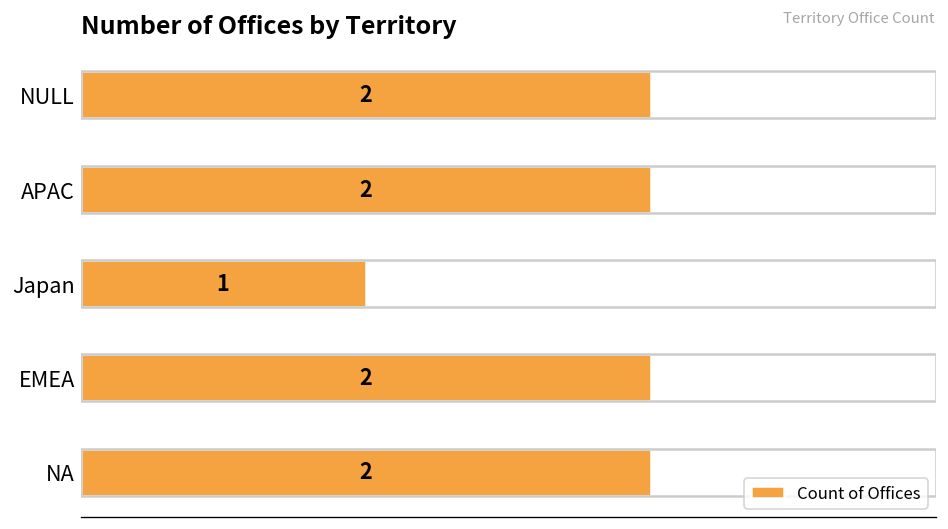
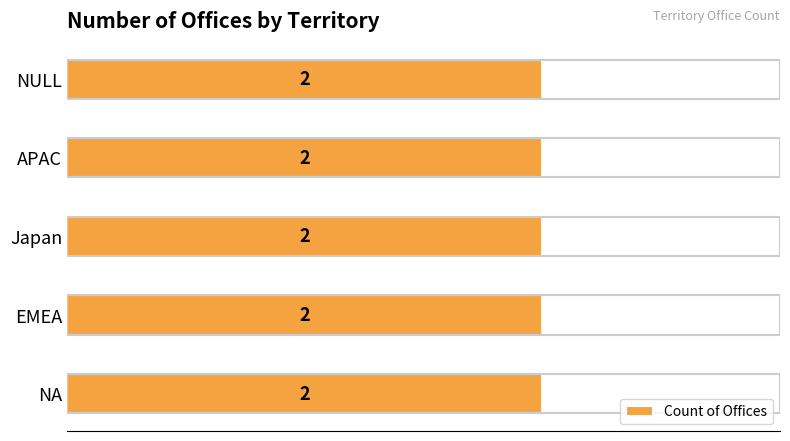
Japan: 1 -> 2
